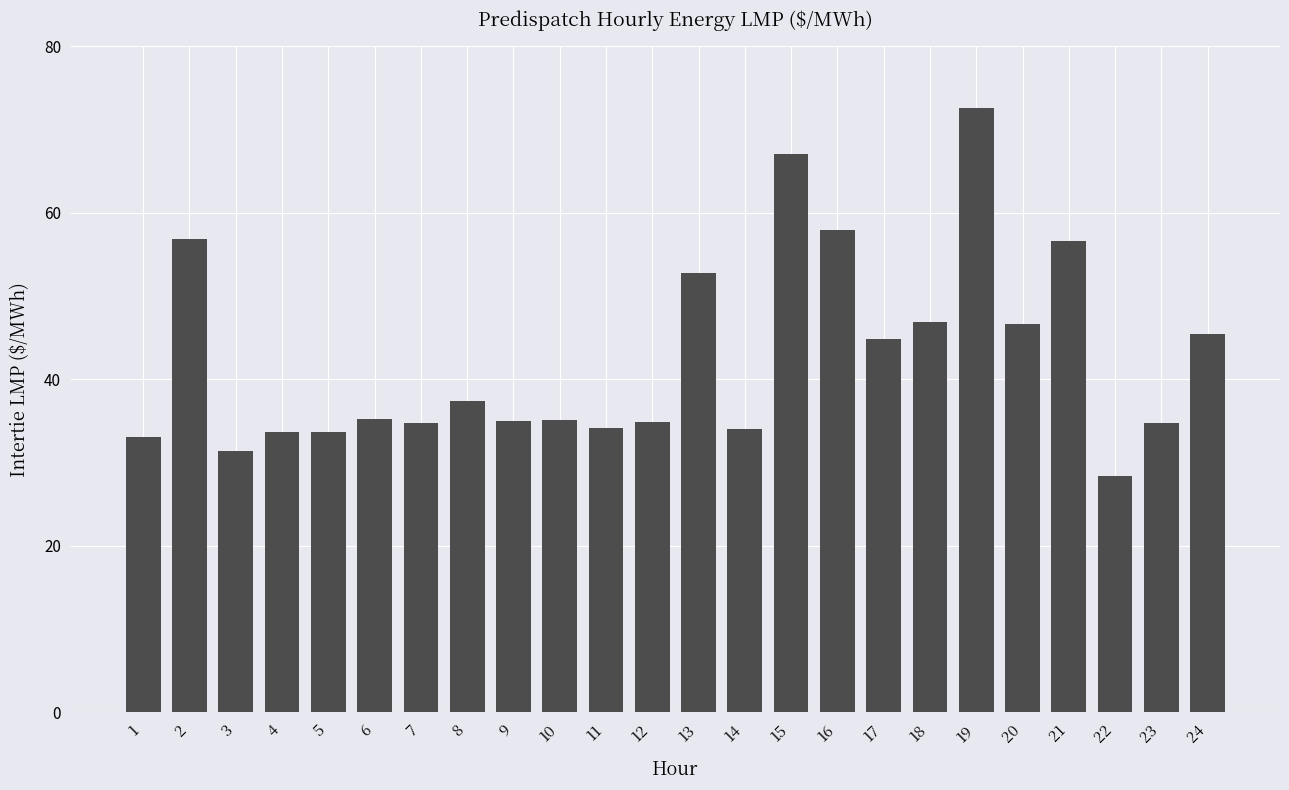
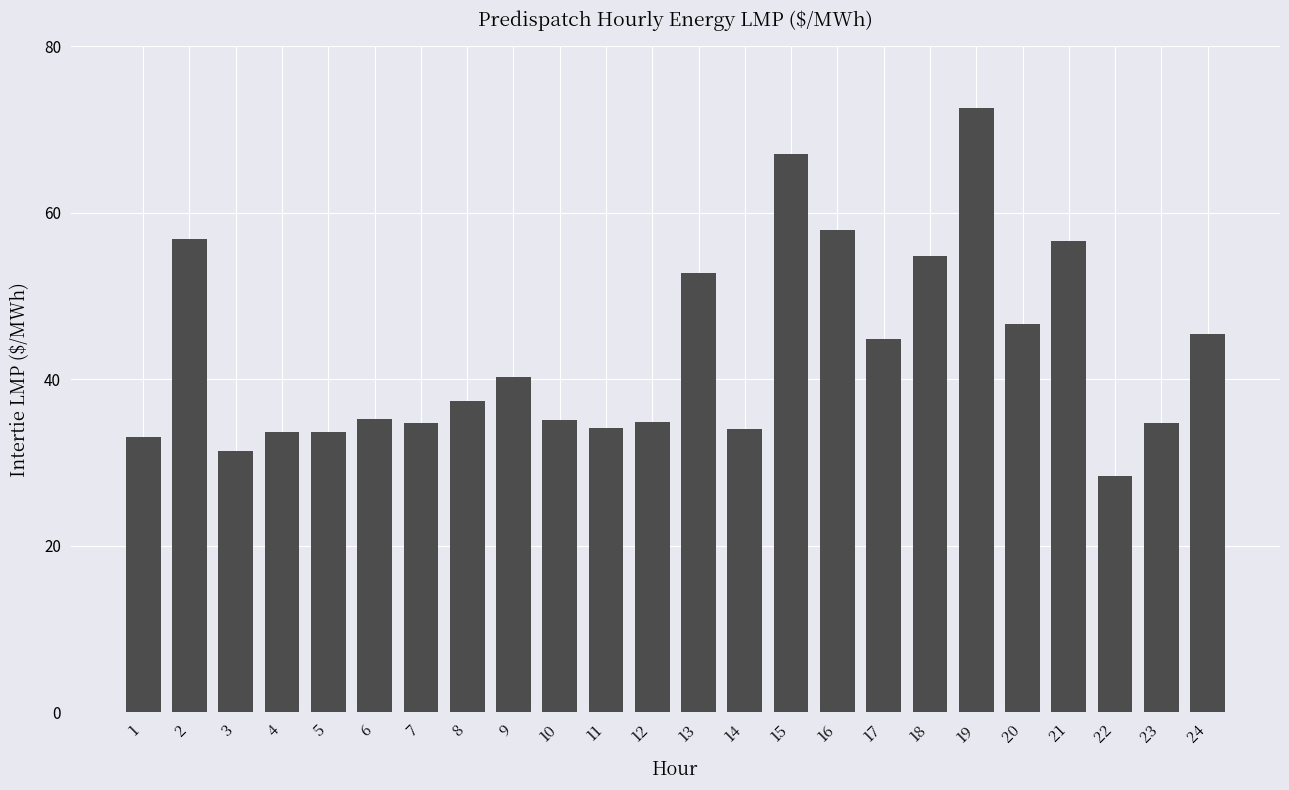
9: 35 -> 40
18: 47 -> 55
